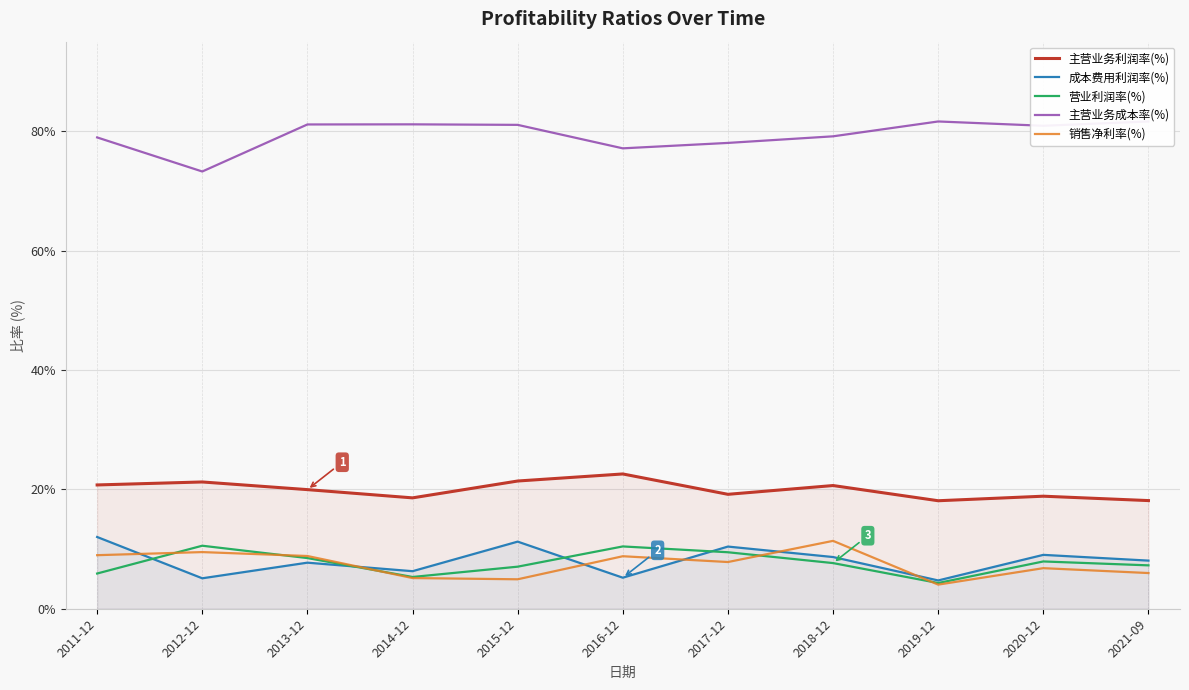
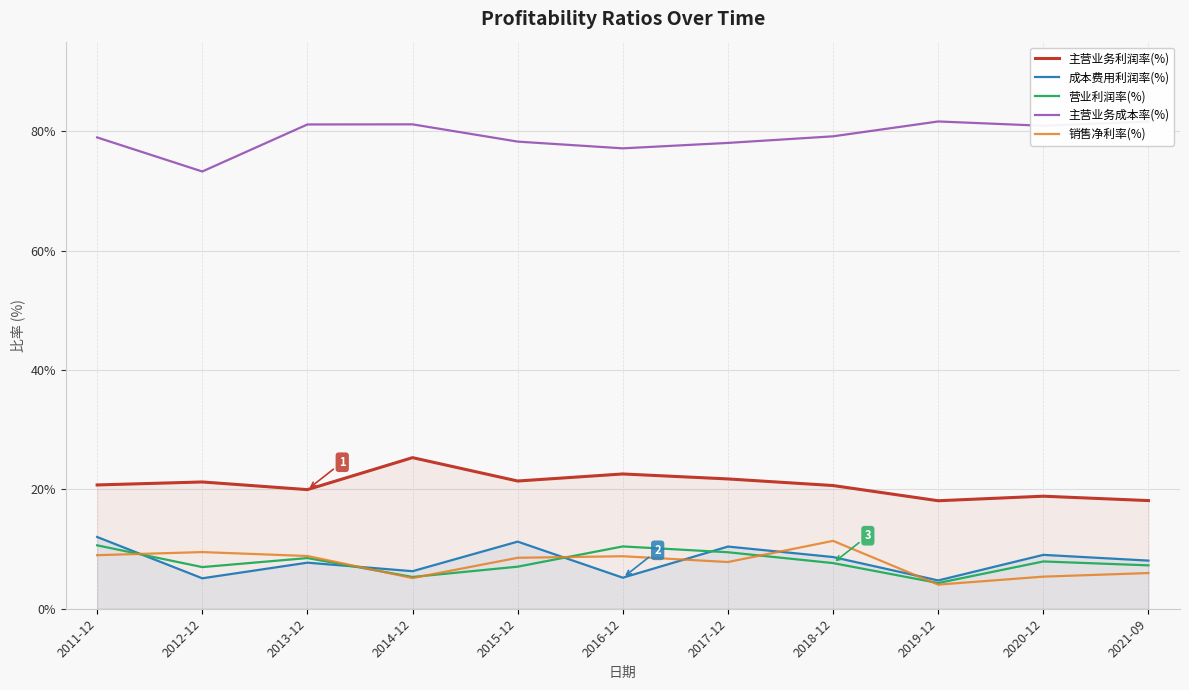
营业利润率(%), 2011-12: 6% -> 11%
营业利润率(%), 2012-12: 11% -> 7%
主营业务利润率(%), 2014-12: 19% -> 25%
主营业务成本率(%), 2015-12: 81% -> 78%
销售净利率(%), 2015-12: 5% -> 9%
主营业务利润率(%), 2017-12: 19% -> 22%
销售净利率(%), 2020-12: 7% -> 5%
